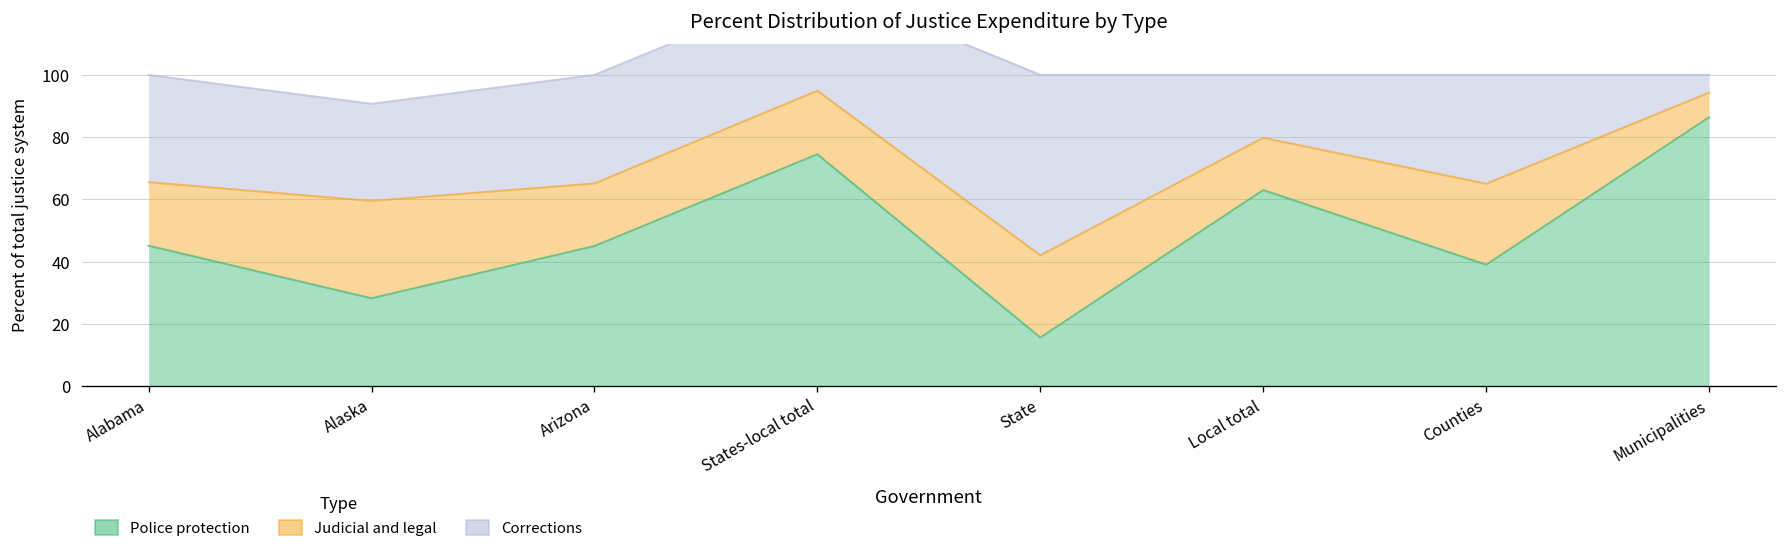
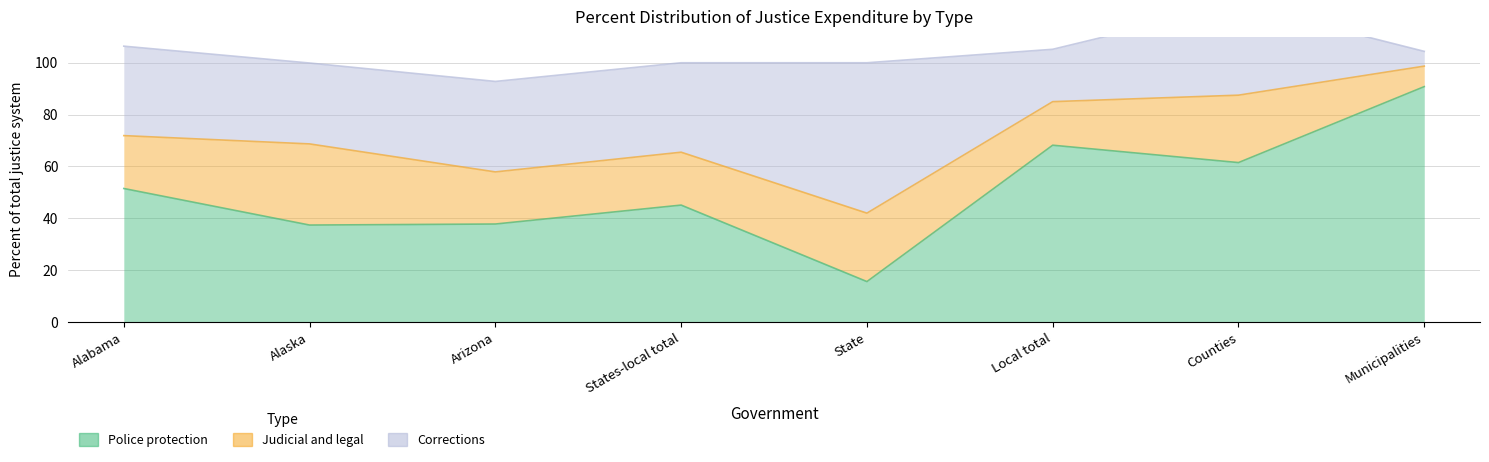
Police protection, Alabama: 45 -> 52
Police protection, Alaska: 28 -> 37
Police protection, Arizona: 45 -> 38
Police protection, States-local total: 75 -> 45
Police protection, Local total: 63 -> 68
Police protection, Counties: 39 -> 62
Police protection, Municipalities: 86 -> 91
